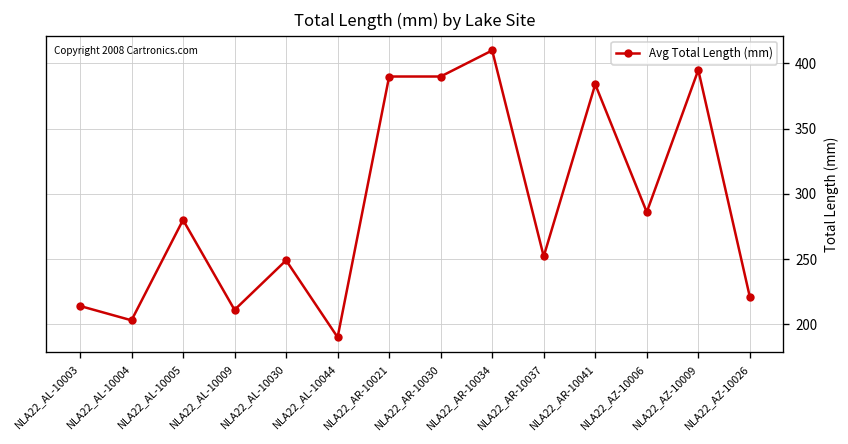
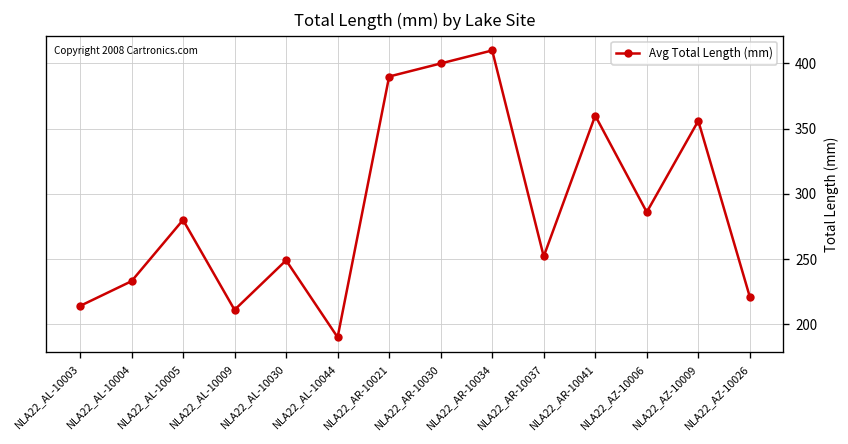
NLA22_AL-10004: 203 -> 233
NLA22_AR-10030: 390 -> 400
NLA22_AR-10041: 384 -> 360
NLA22_AZ-10009: 395 -> 356
